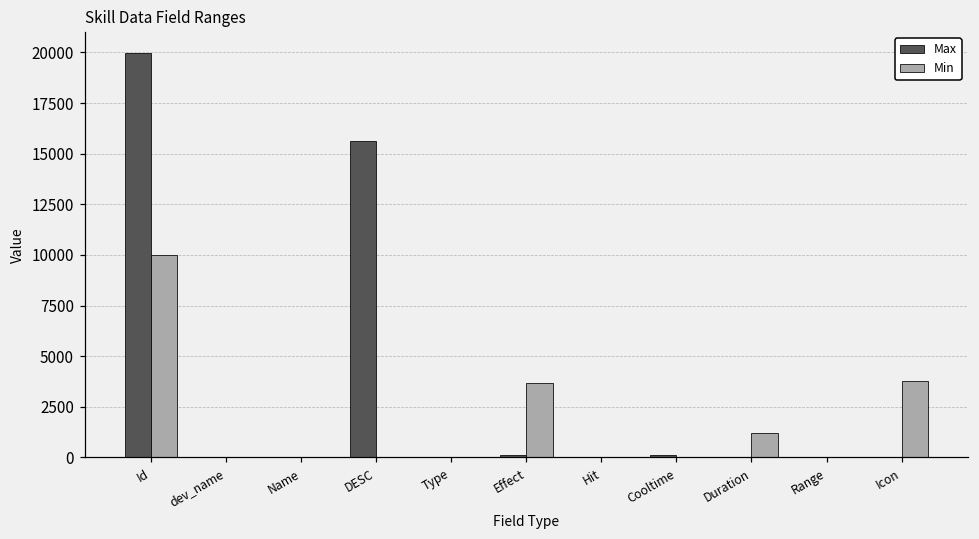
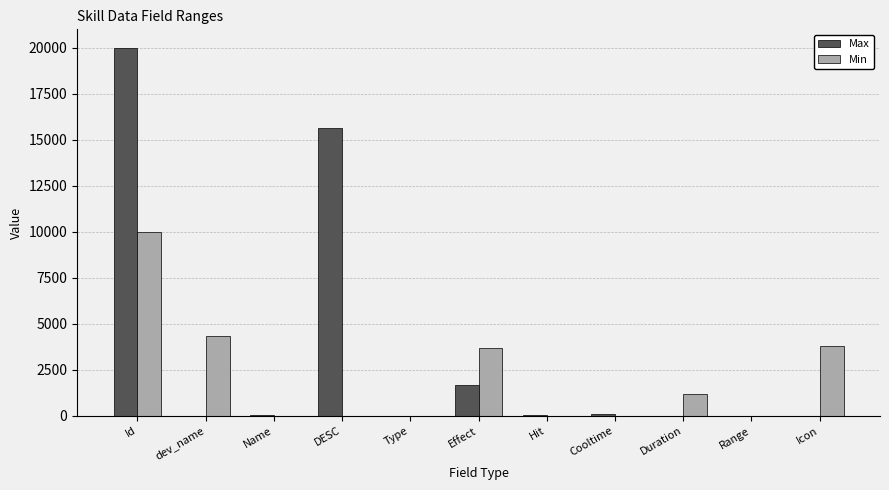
Min, dev_name: 0 -> 4300
Max, Effect: 100 -> 1700
